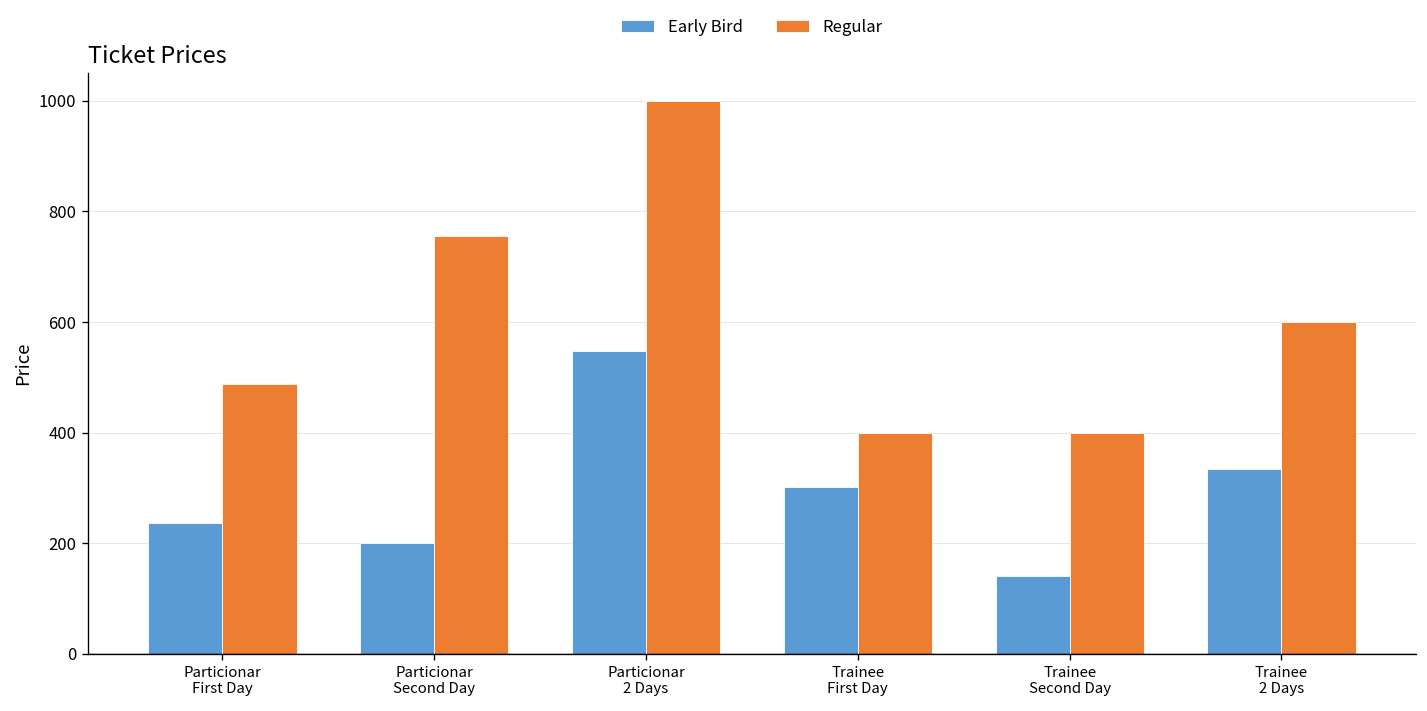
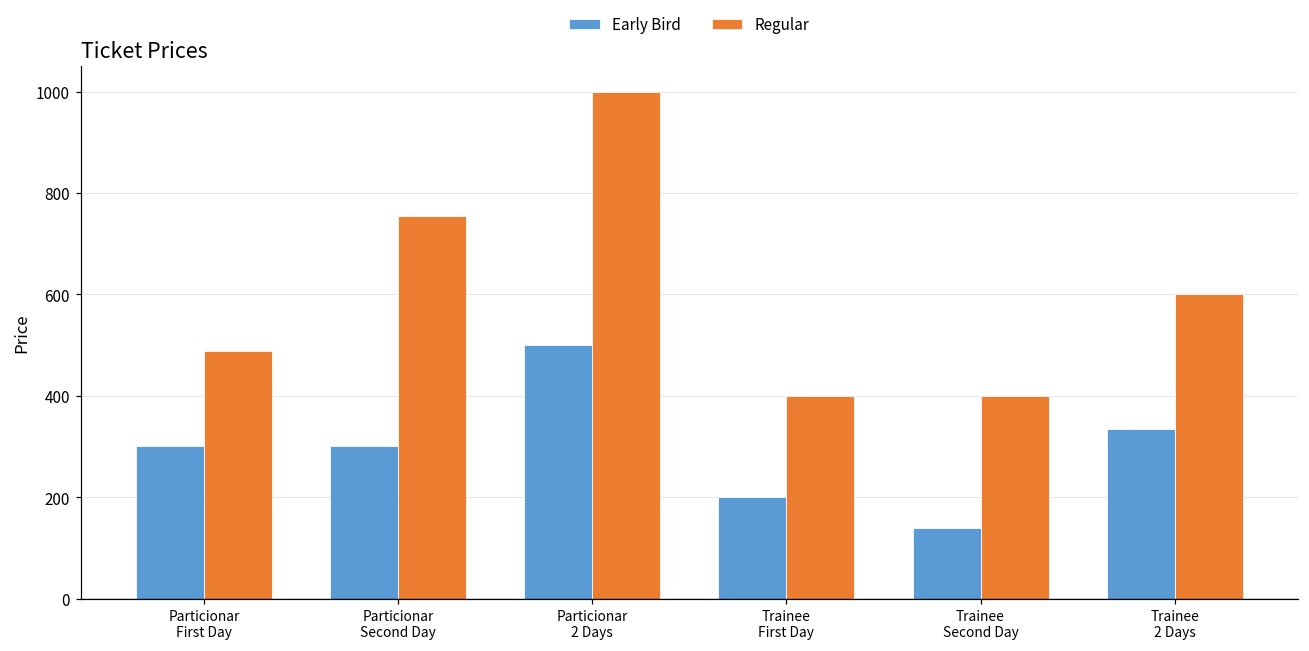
Early Bird, Particionar First Day: 240 -> 300
Early Bird, Particionar Second Day: 200 -> 300
Early Bird, Particionar 2 Days: 550 -> 500
Early Bird, Trainee First Day: 300 -> 200
